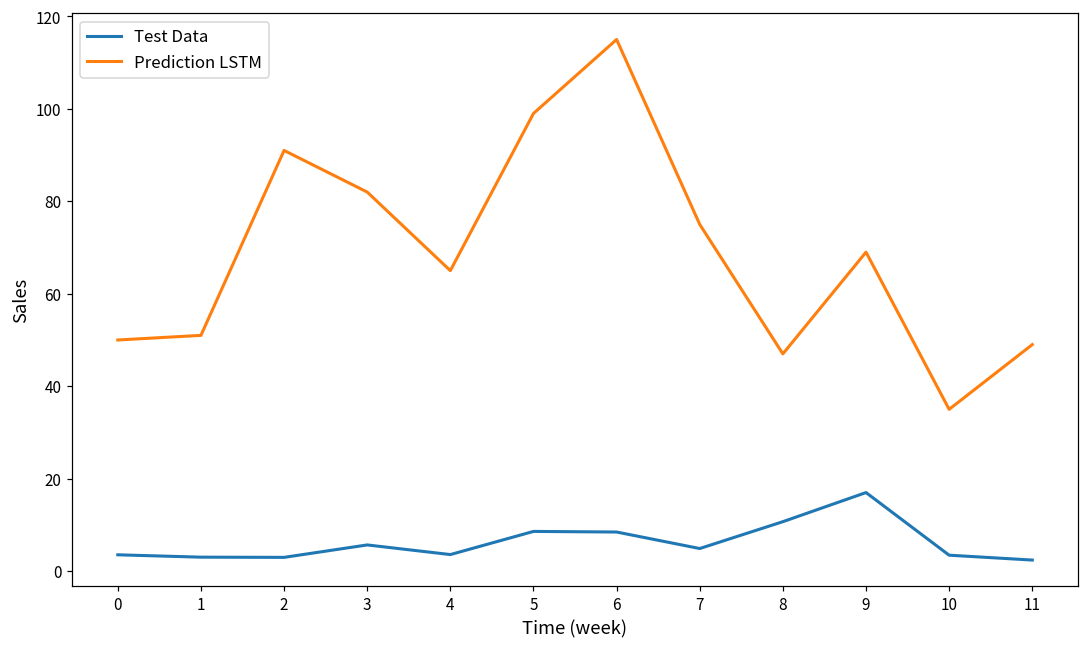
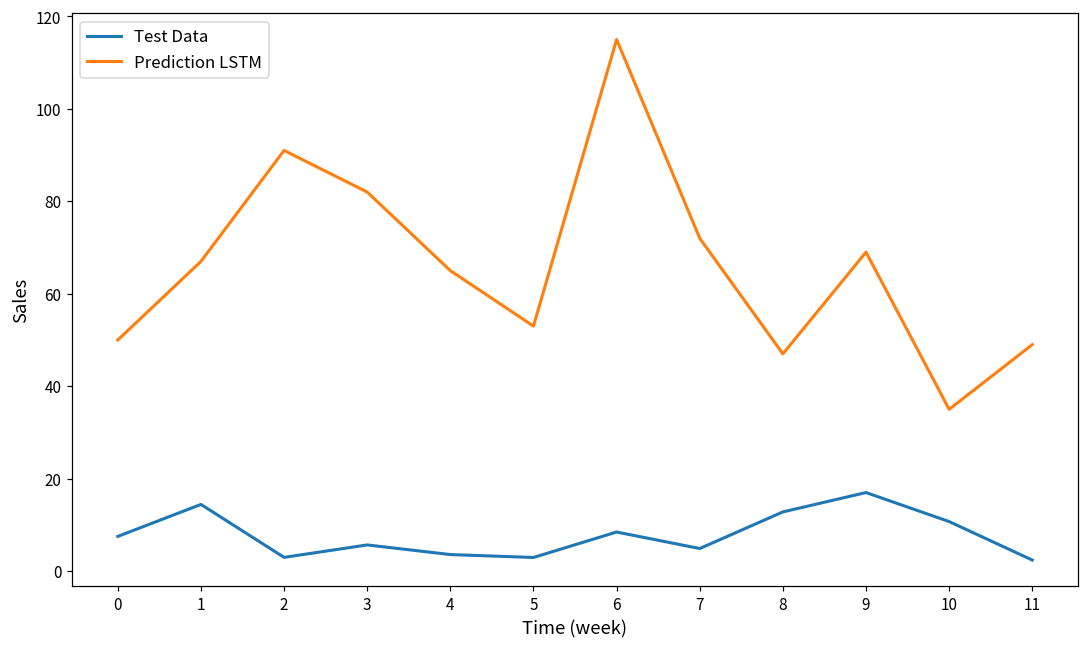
Test Data, 0: 4 -> 8
Test Data, 1: 3 -> 14
Prediction LSTM, 1: 51 -> 67
Test Data, 5: 9 -> 3
Prediction LSTM, 5: 99 -> 53
Prediction LSTM, 7: 75 -> 72
Test Data, 8: 11 -> 13
Test Data, 10: 3 -> 11
